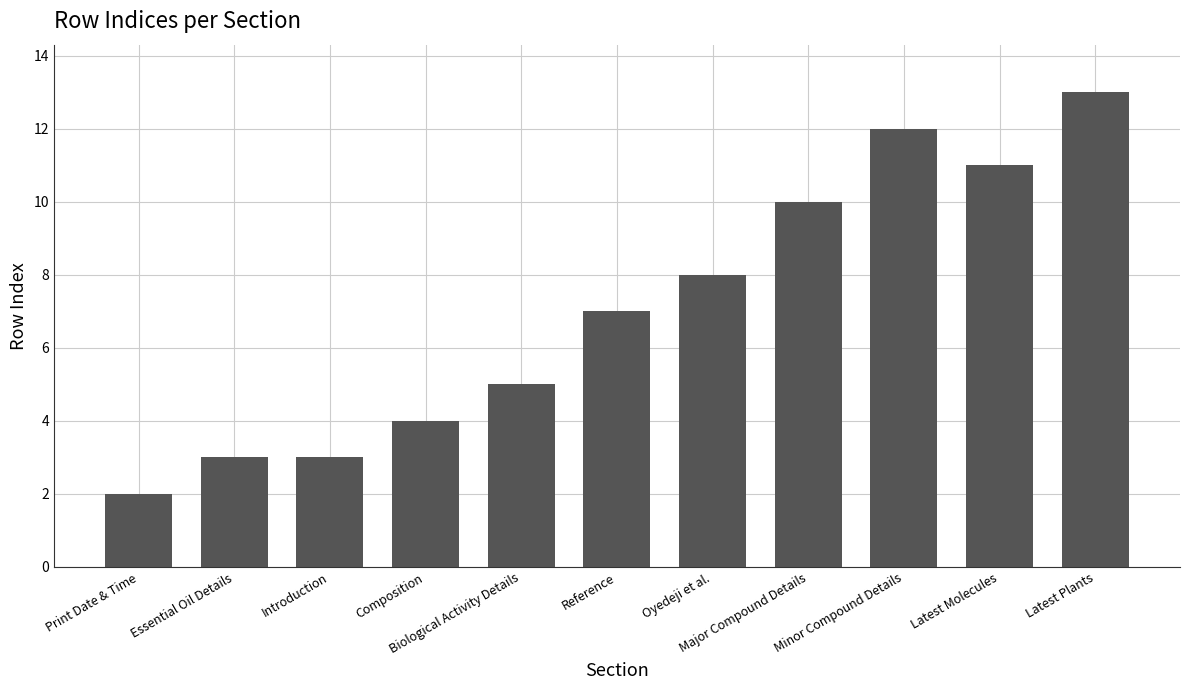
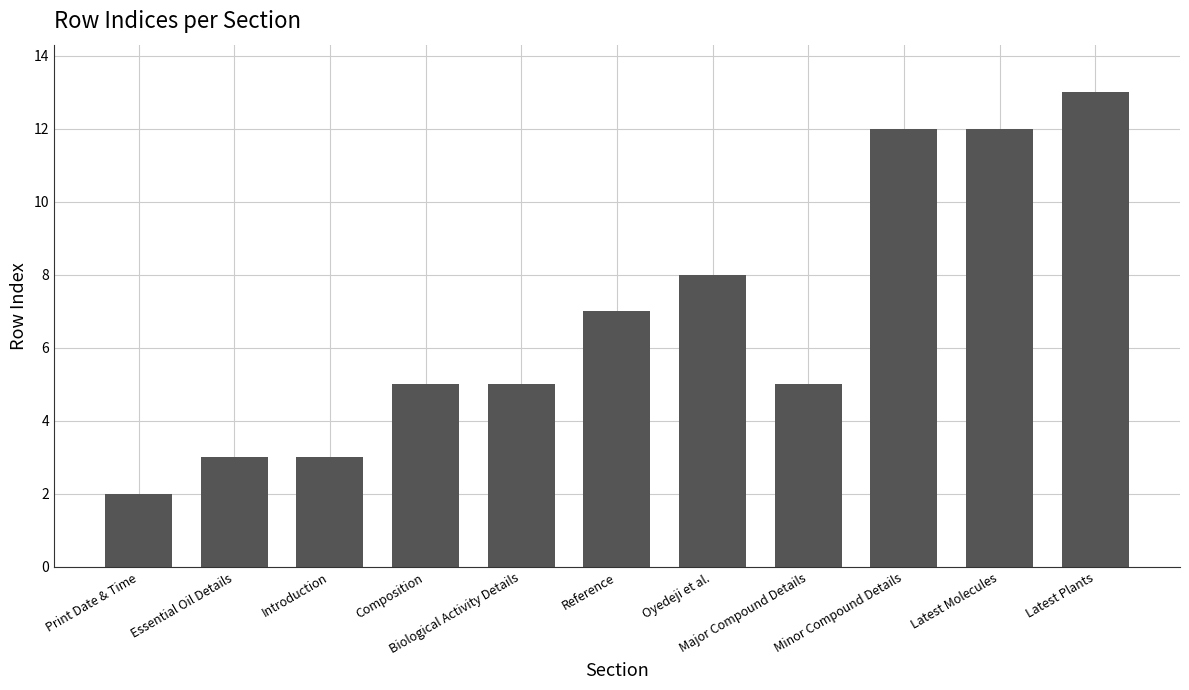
Composition: 4 -> 5
Major Compound Details: 10 -> 5
Latest Molecules: 11 -> 12
